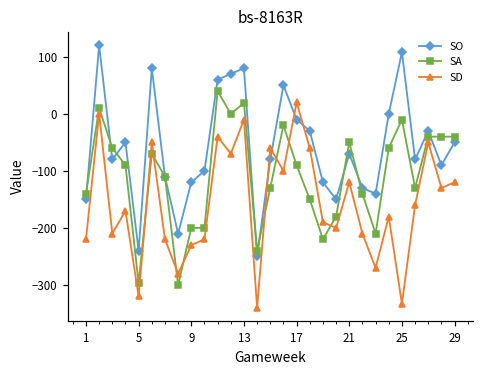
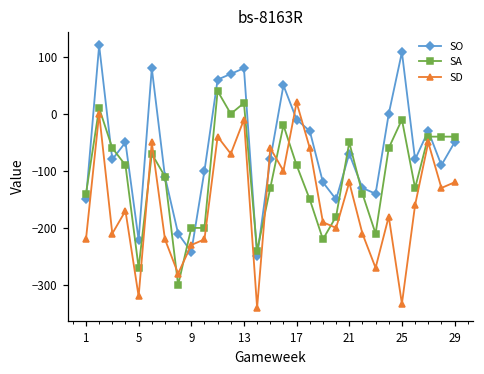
SO, 5: -240 -> -220
SA, 5: -300 -> -270
SO, 9: -120 -> -240
